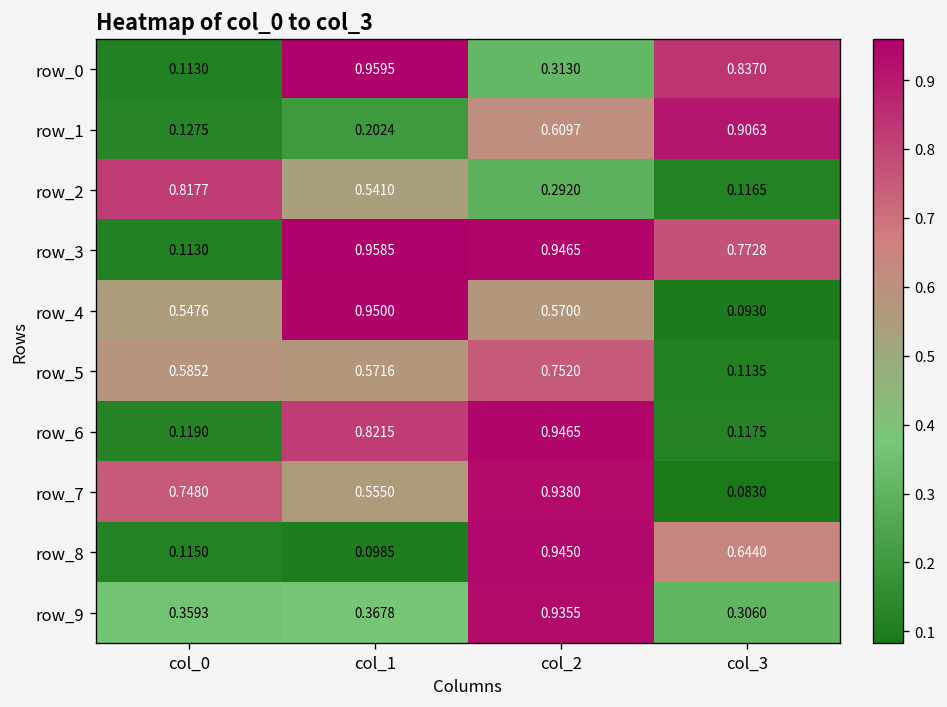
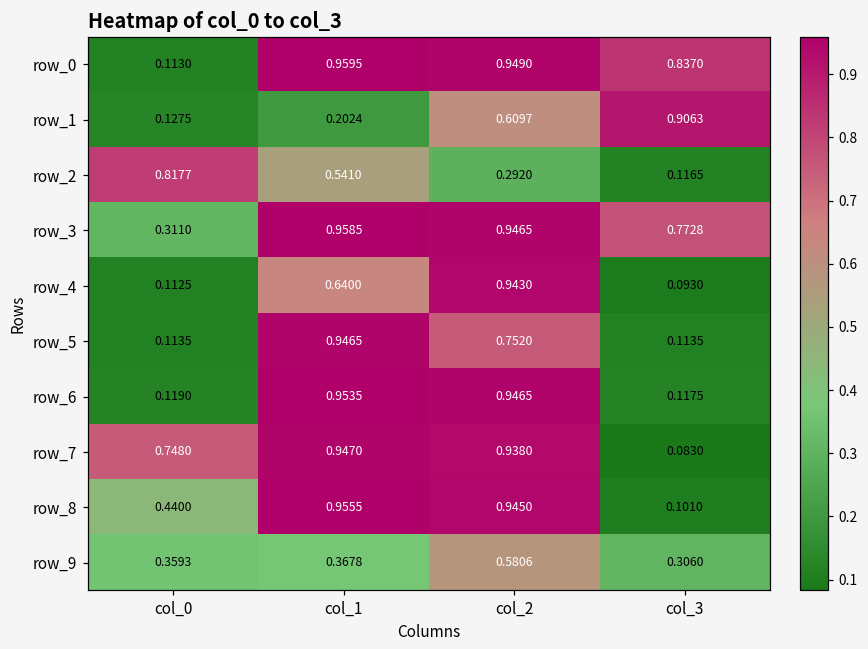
row_0, col_2: 0.3130 -> 0.9490
row_3, col_0: 0.1130 -> 0.3110
row_4, col_0: 0.5476 -> 0.1125
row_4, col_1: 0.9500 -> 0.6400
row_4, col_2: 0.5700 -> 0.9430
row_5, col_0: 0.5852 -> 0.1135
row_5, col_1: 0.5716 -> 0.9465
row_6, col_1: 0.8215 -> 0.9535
row_7, col_1: 0.5550 -> 0.9470
row_8, col_0: 0.1150 -> 0.4400
row_8, col_1: 0.0985 -> 0.9555
row_8, col_3: 0.6440 -> 0.1010
row_9, col_2: 0.9355 -> 0.5806
